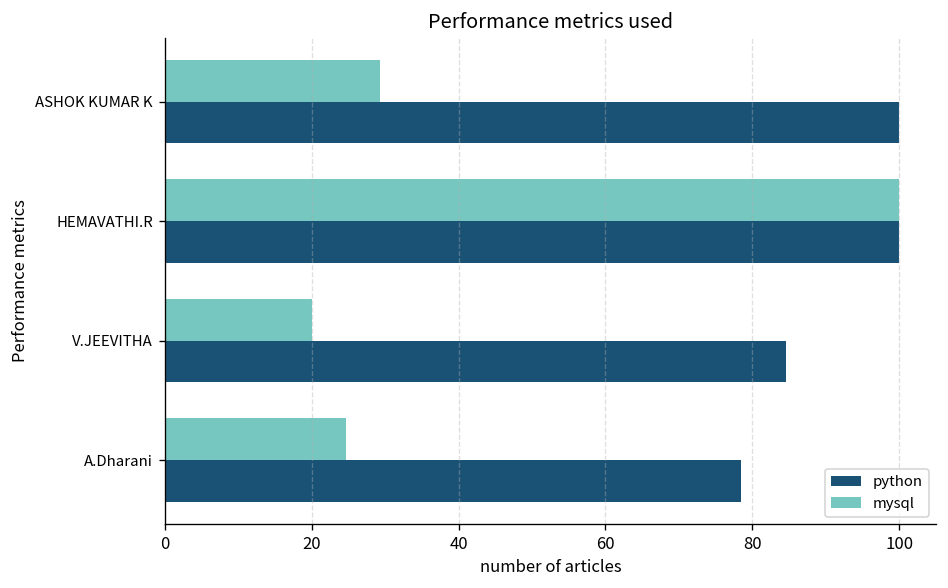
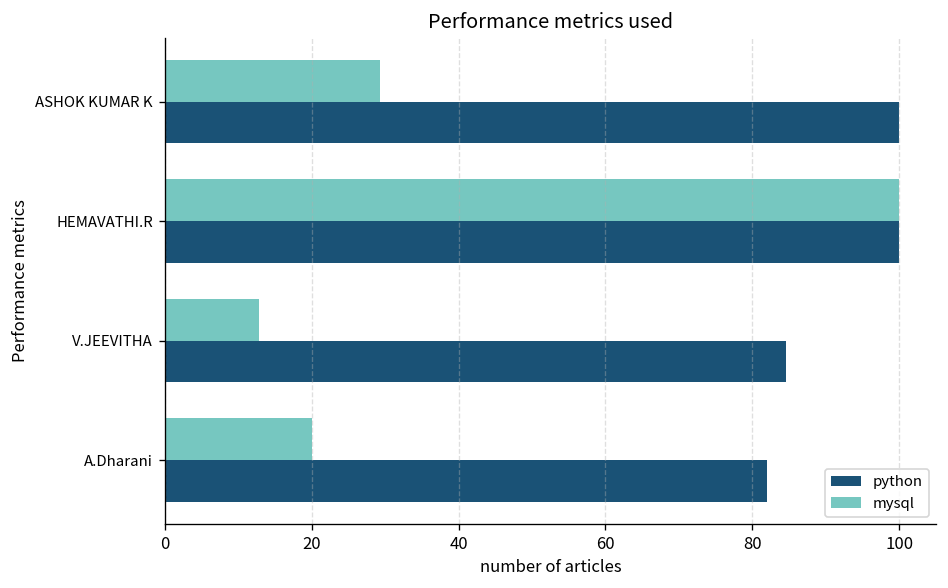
mysql, V.JEEVITHA: 20 -> 13
mysql, A.Dharani: 25 -> 20
python, A.Dharani: 79 -> 82
